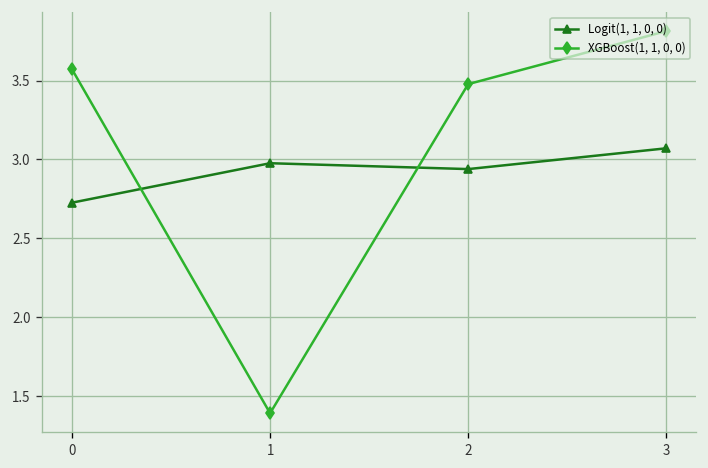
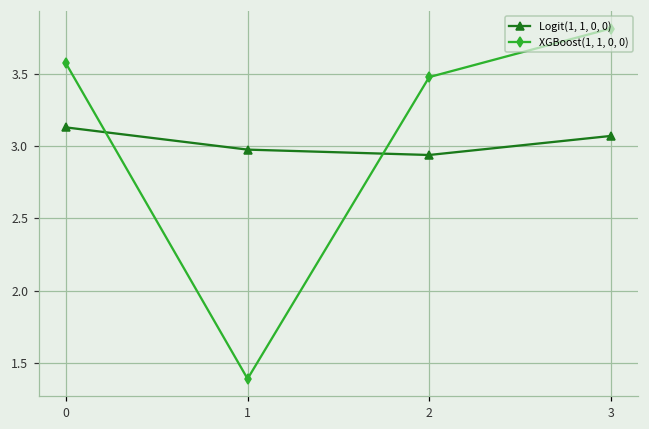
Logit(1, 1, 0, 0), 0: 2.73 -> 3.13
